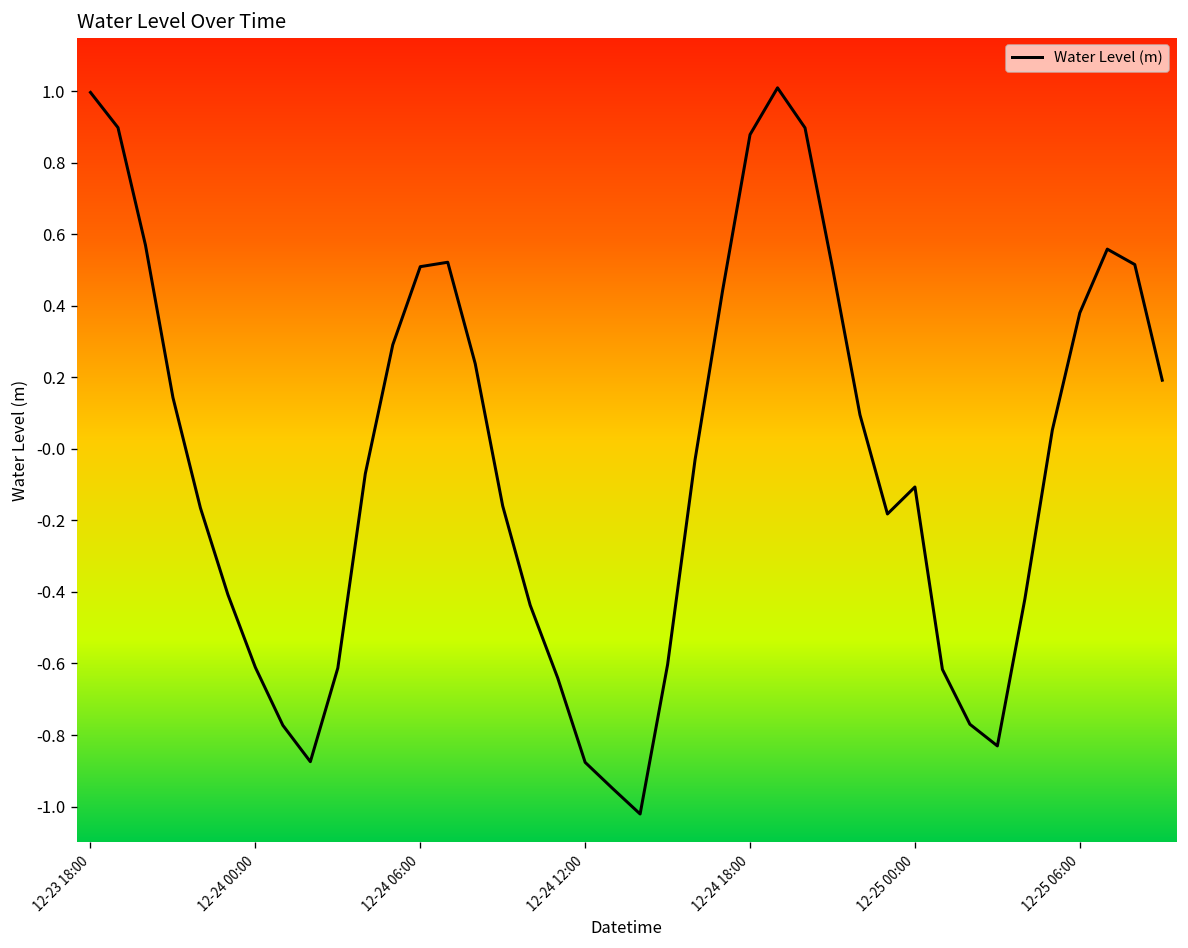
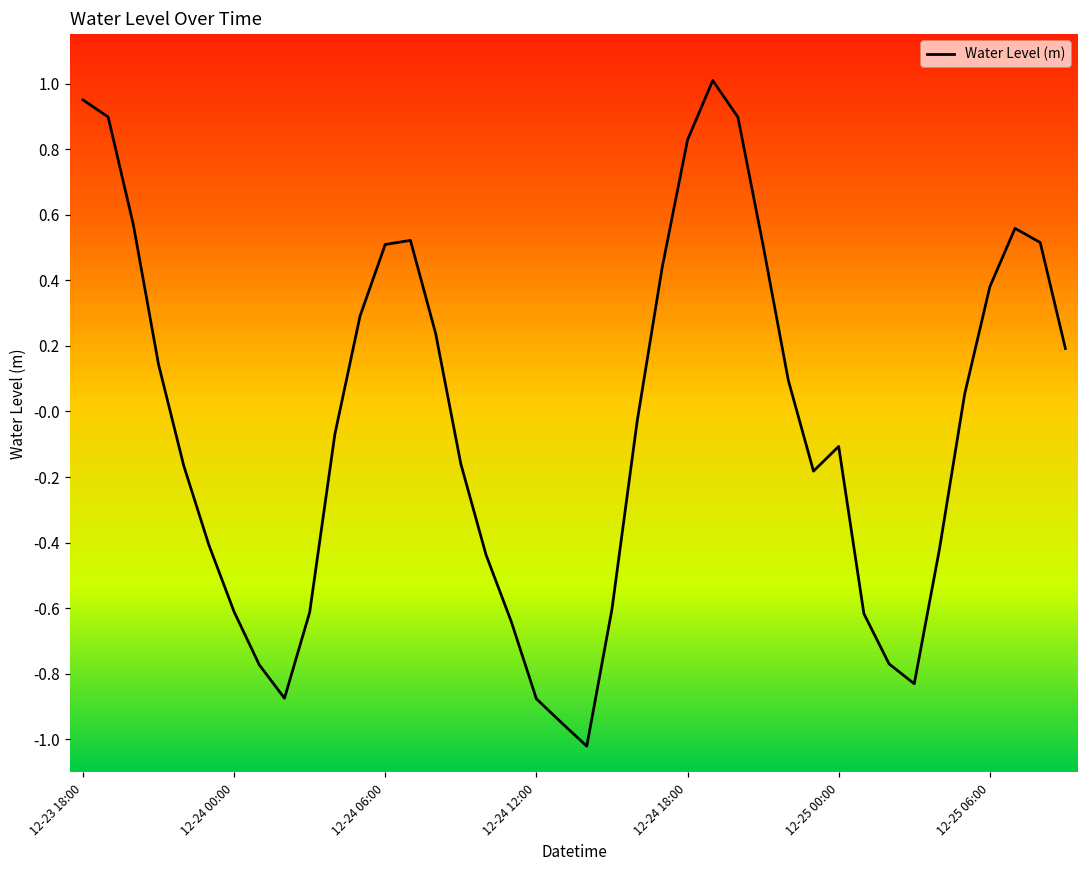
12-23 18:00: 1.00 -> 0.95
12-24 18:00: 0.88 -> 0.83
